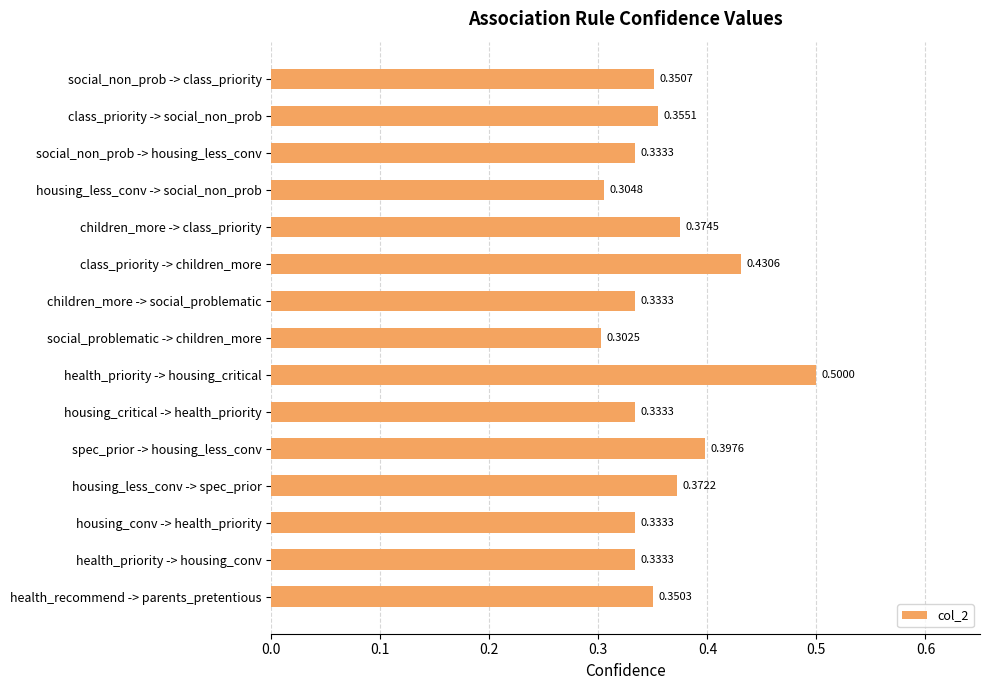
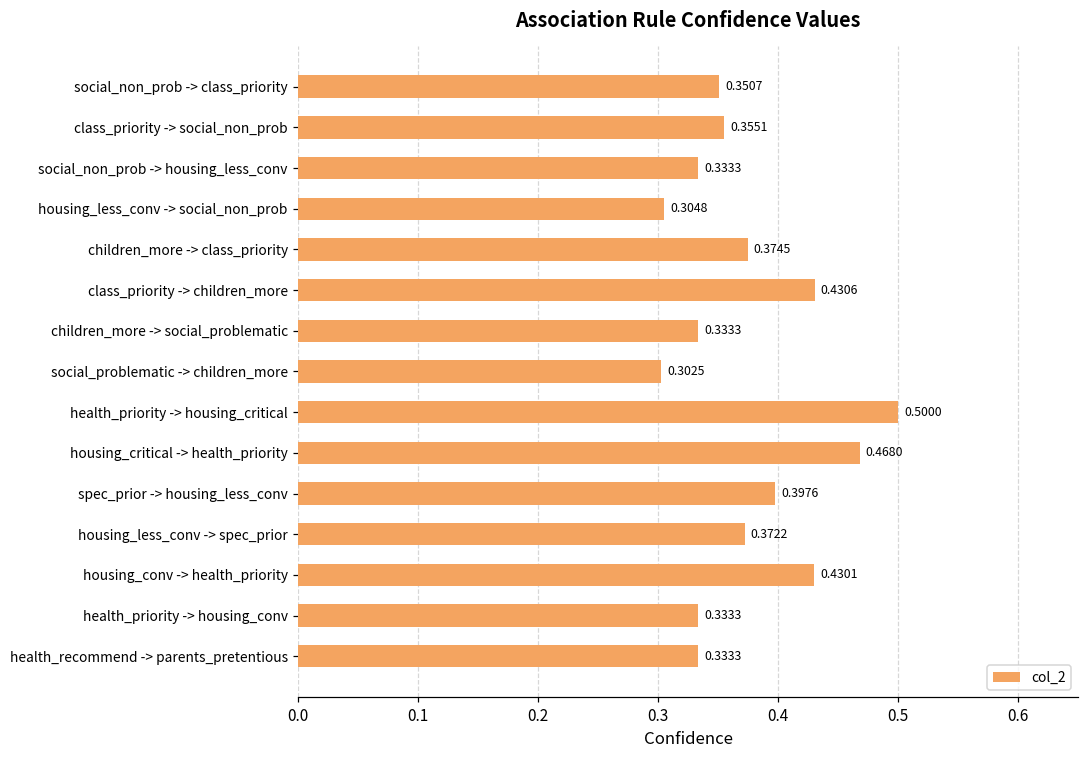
housing_critical -> health_priority: 0.3333 -> 0.4680
housing_conv -> health_priority: 0.3333 -> 0.4301
health_recommend -> parents_pretentious: 0.3503 -> 0.3333
